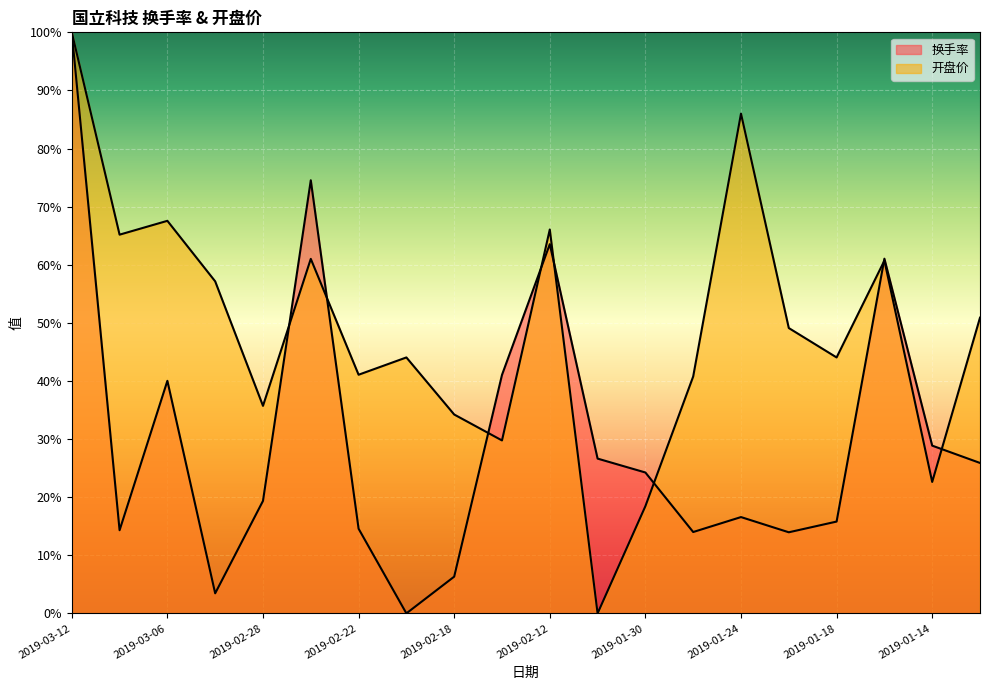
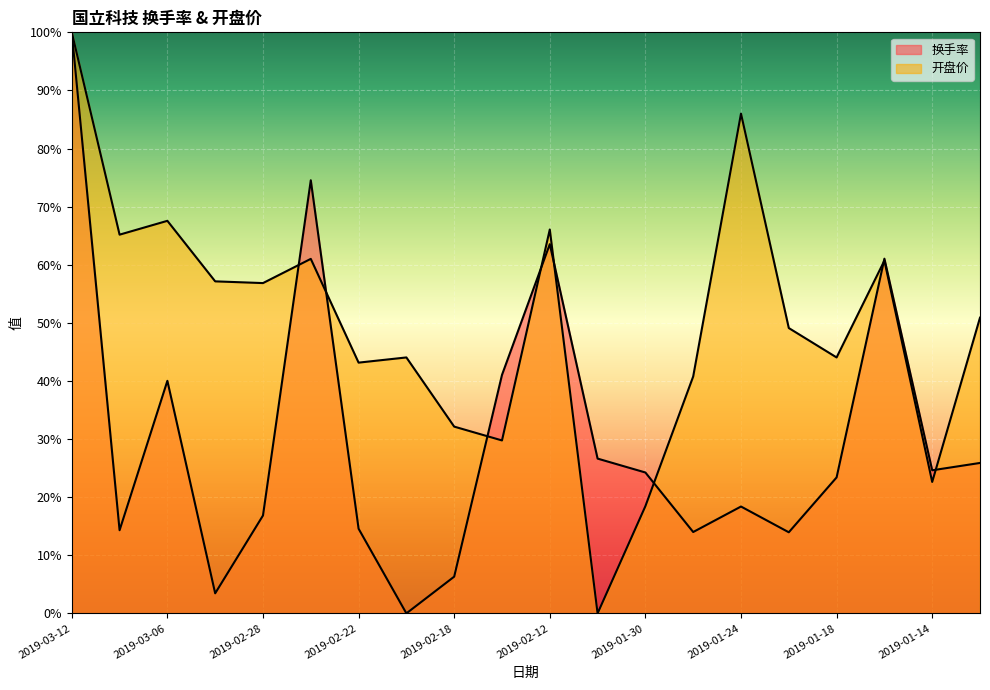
换手率, 2019-02-28: 19% -> 17%
开盘价, 2019-02-28: 36% -> 57%
开盘价, 2019-02-22: 41% -> 43%
开盘价, 2019-02-18: 34% -> 32%
换手率, 2019-01-24: 17% -> 18%
换手率, 2019-01-18: 16% -> 23%
换手率, 2019-01-14: 29% -> 25%
